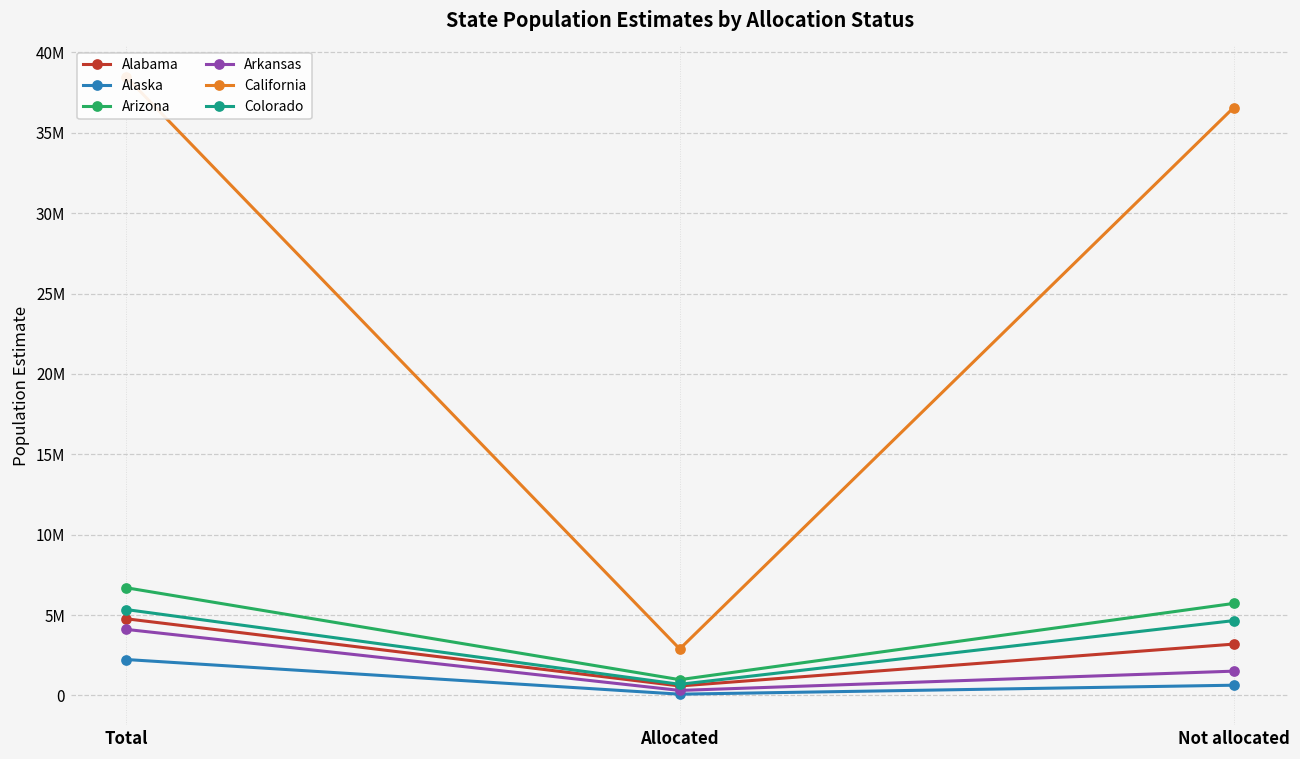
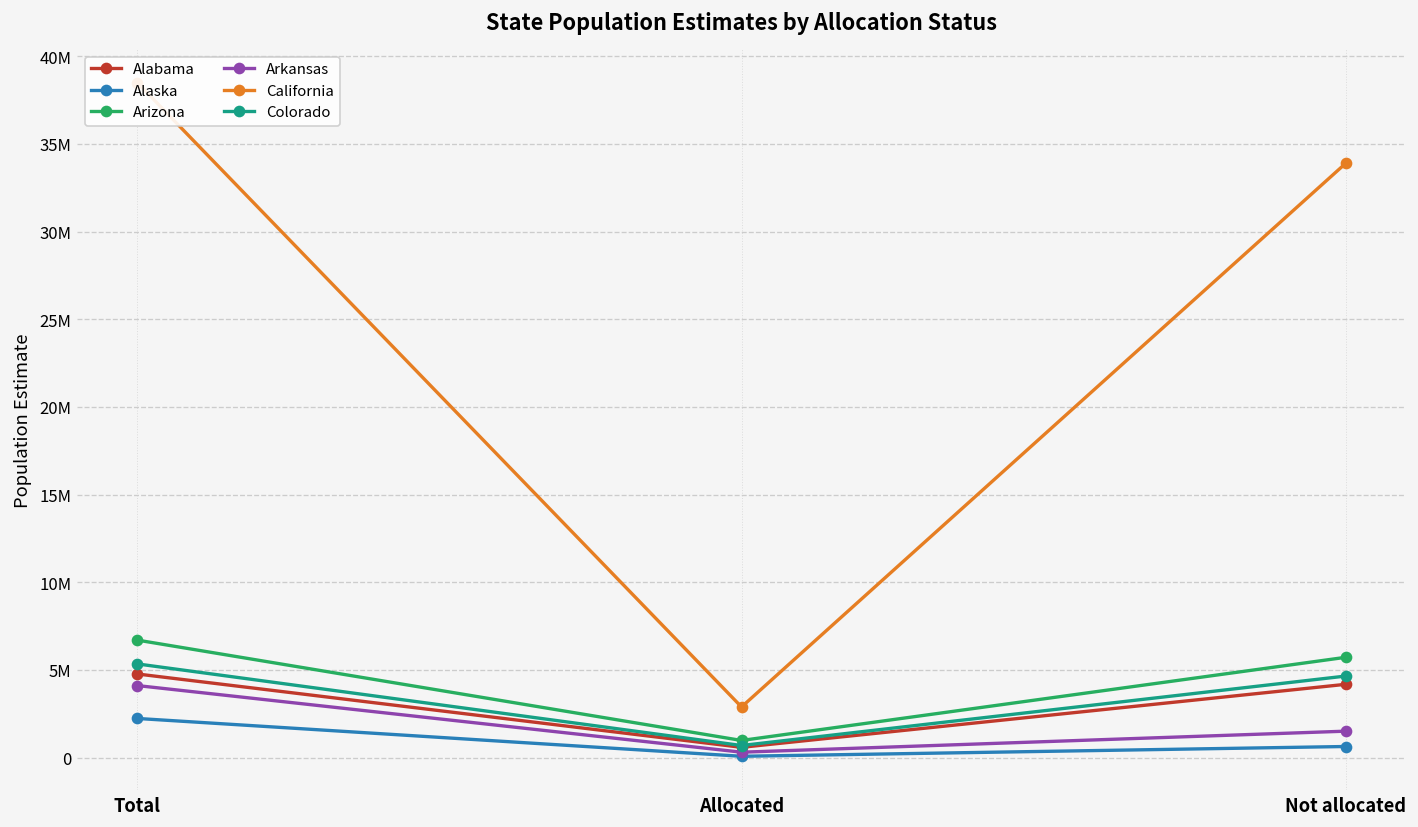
Alabama, Not allocated: 3200000 -> 4200000
California, Not allocated: 36600000 -> 33900000
